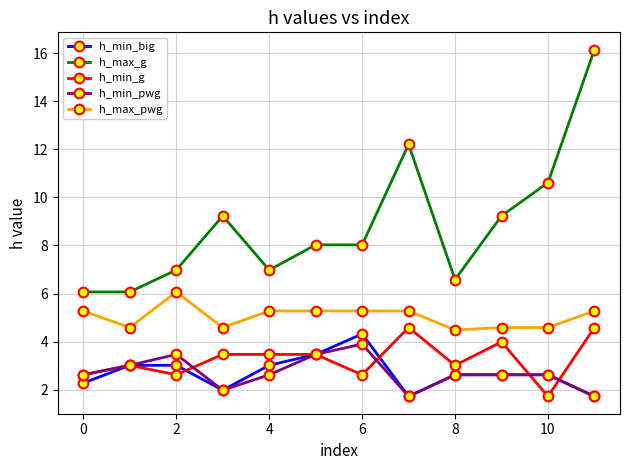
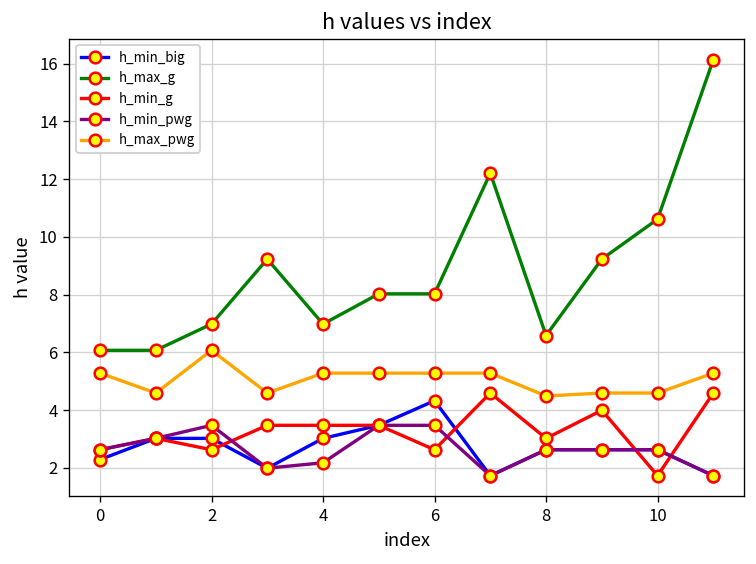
h_min_pwg, 4: 2.6 -> 2.2
h_min_pwg, 6: 3.9 -> 3.5
